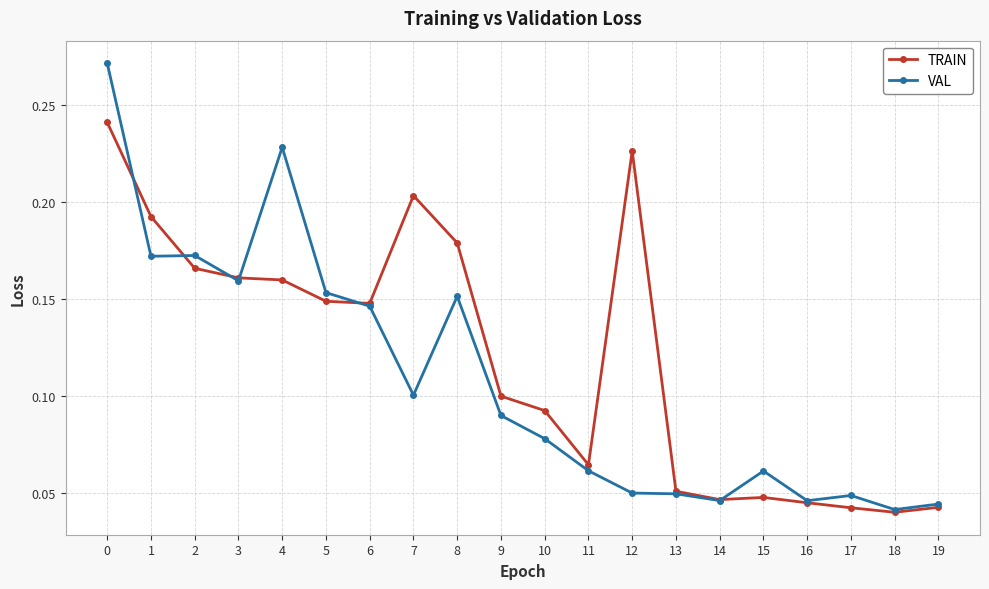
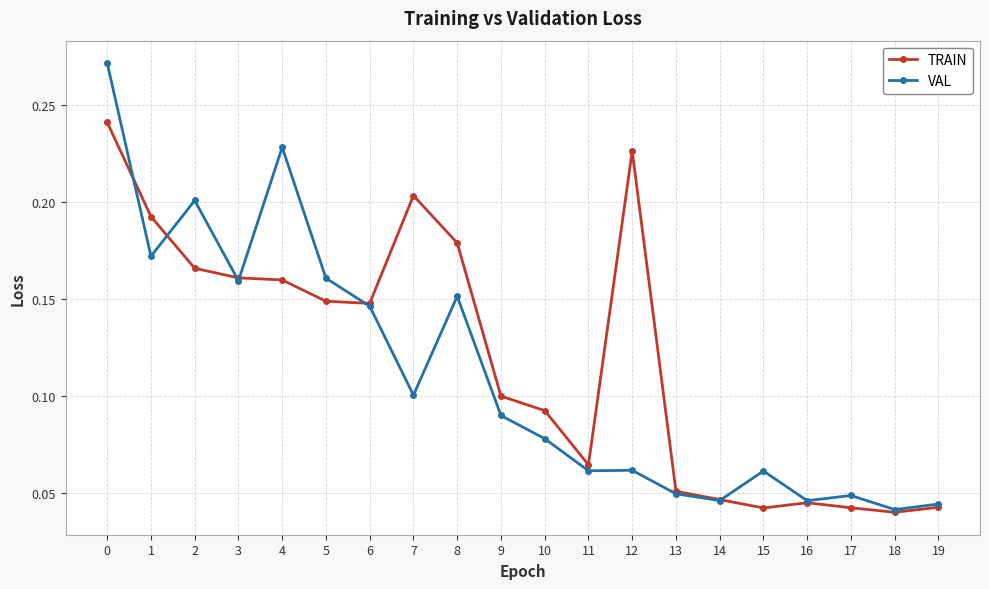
VAL, 2: 0.173 -> 0.201
VAL, 5: 0.153 -> 0.161
VAL, 12: 0.050 -> 0.062
TRAIN, 15: 0.048 -> 0.042
